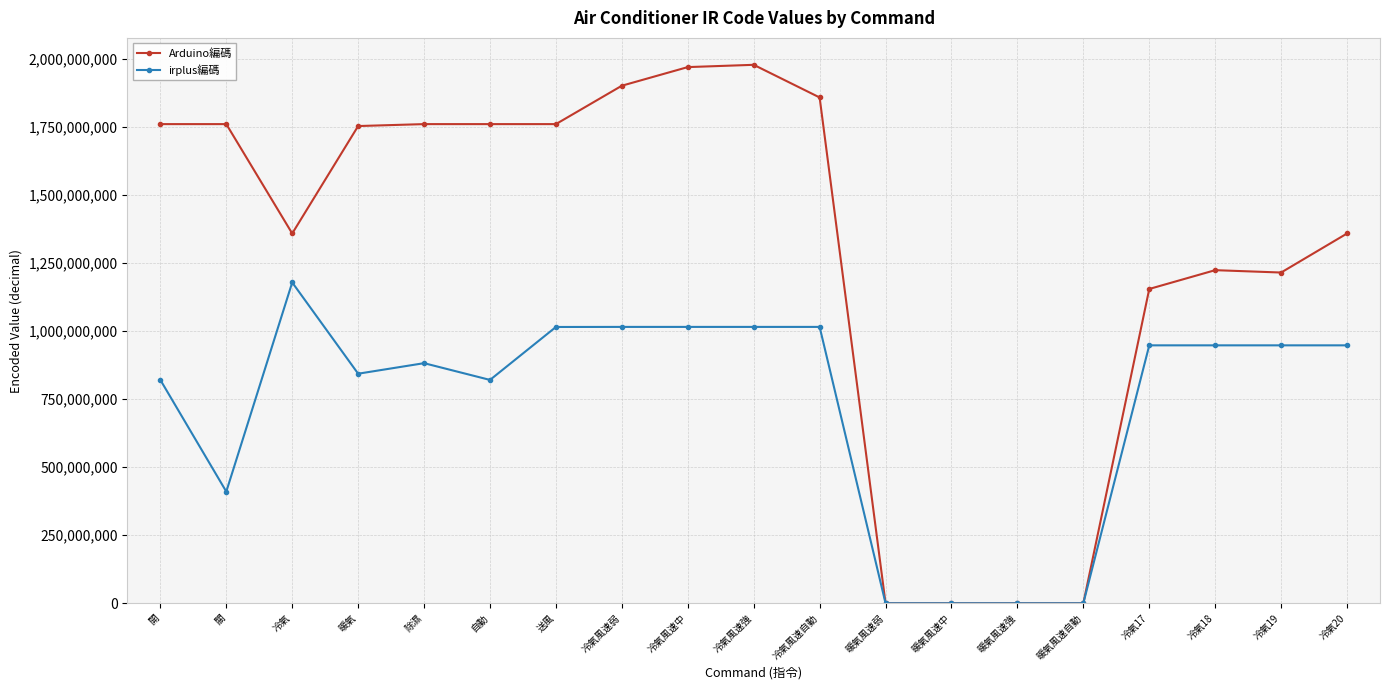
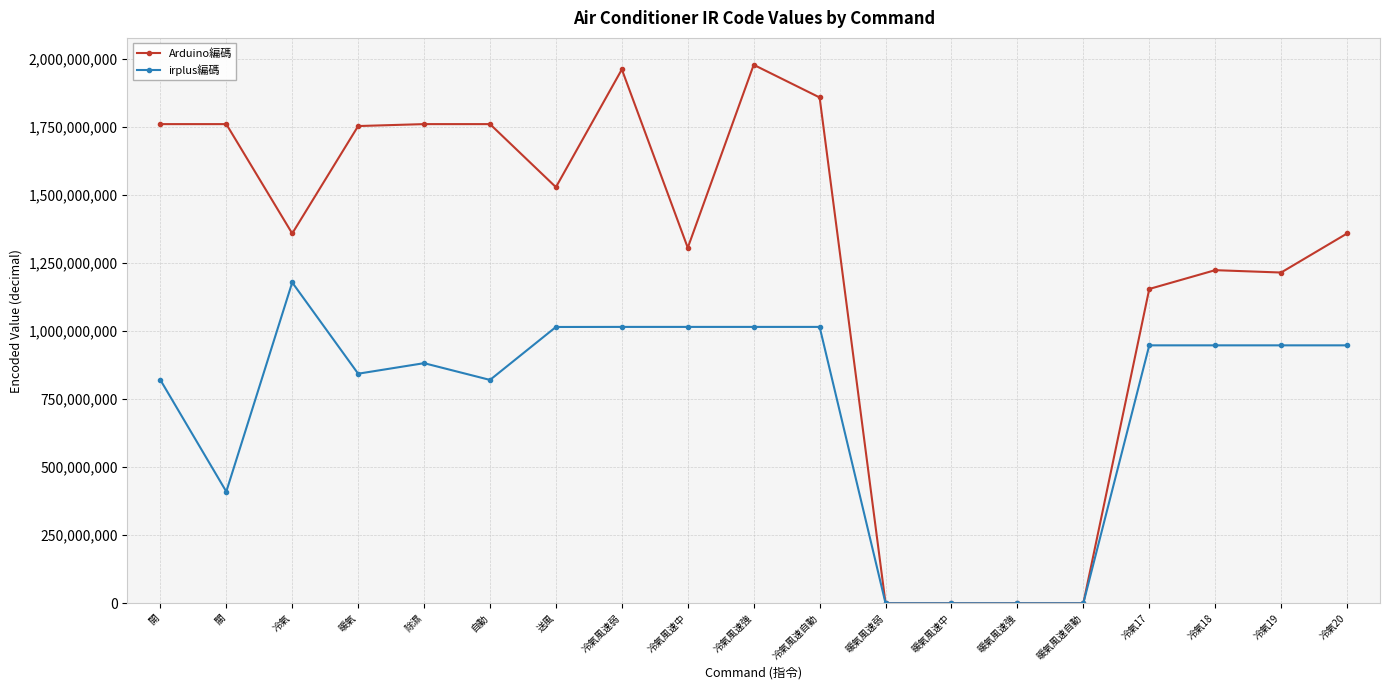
Arduino編碼, 送風: 1,760,000,000 -> 1,530,000,000
Arduino編碼, 冷氣風速弱: 1,900,000,000 -> 1,960,000,000
Arduino編碼, 冷氣風速中: 1,970,000,000 -> 1,310,000,000
